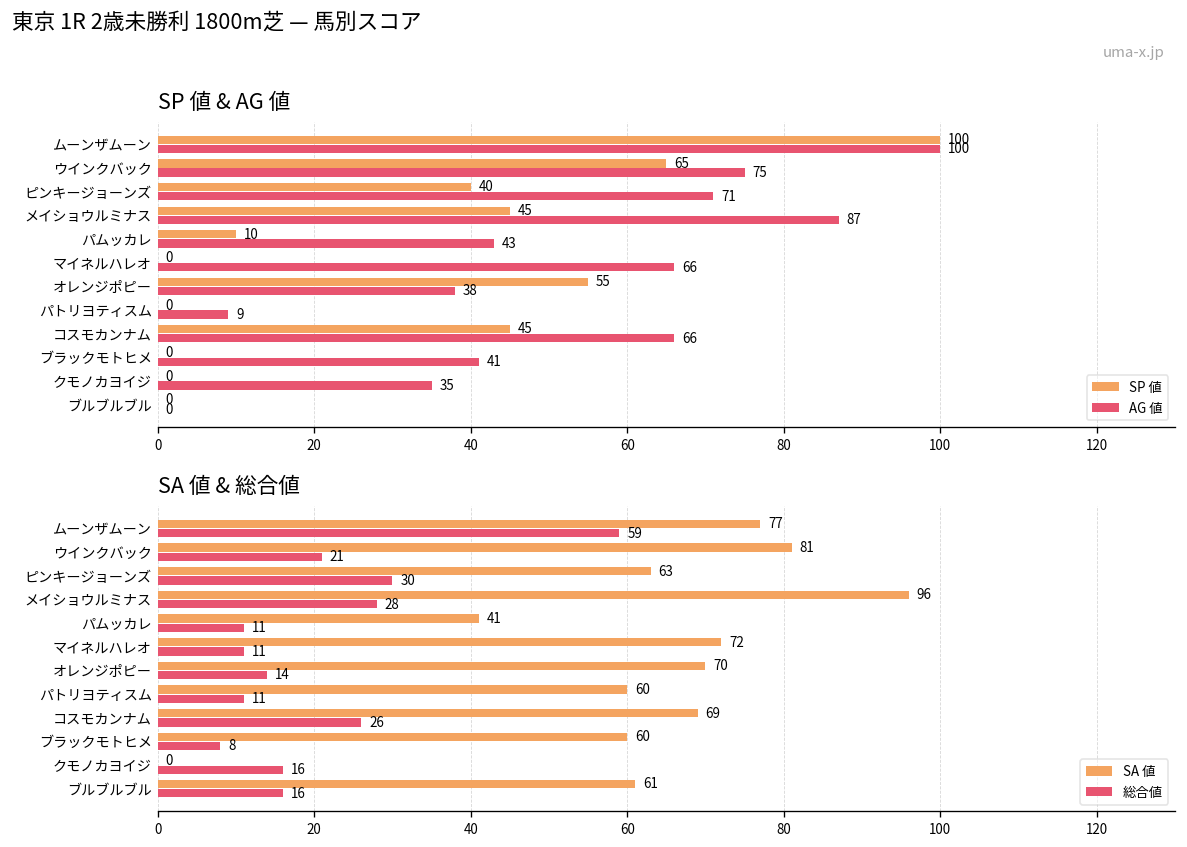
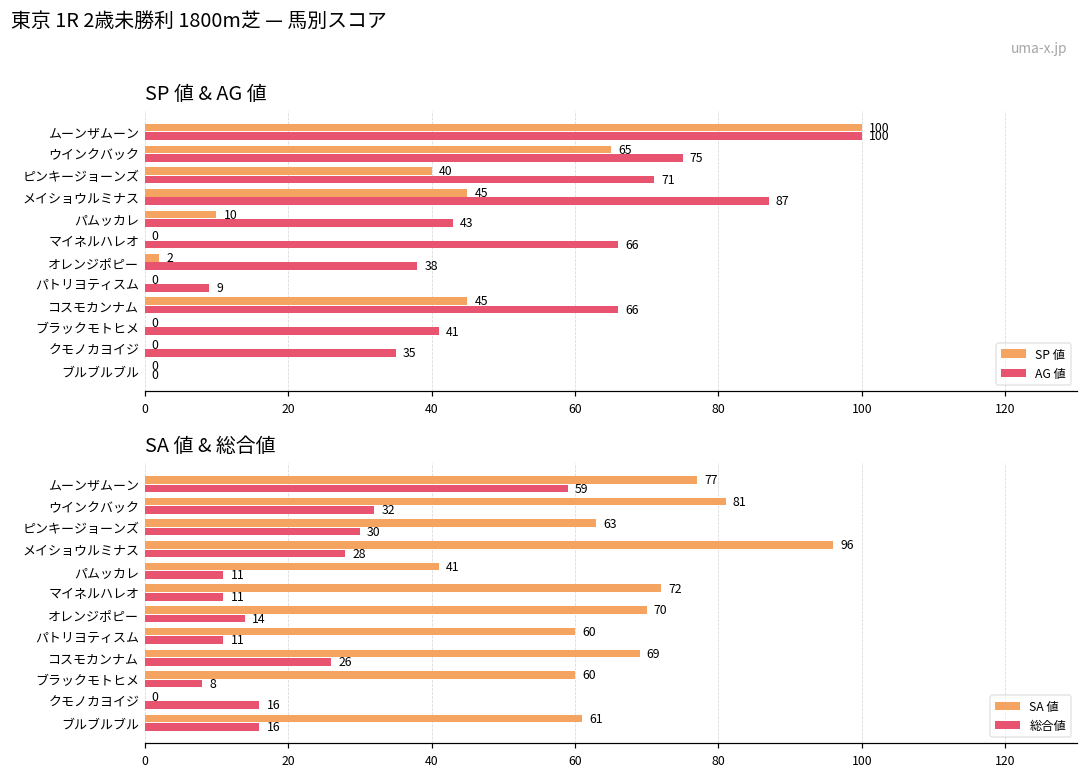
SP 値 & AG 値, SP 値, オレンジポピー: 55 -> 2
SA 値 & 総合値, 総合値, ウインクバック: 21 -> 32
